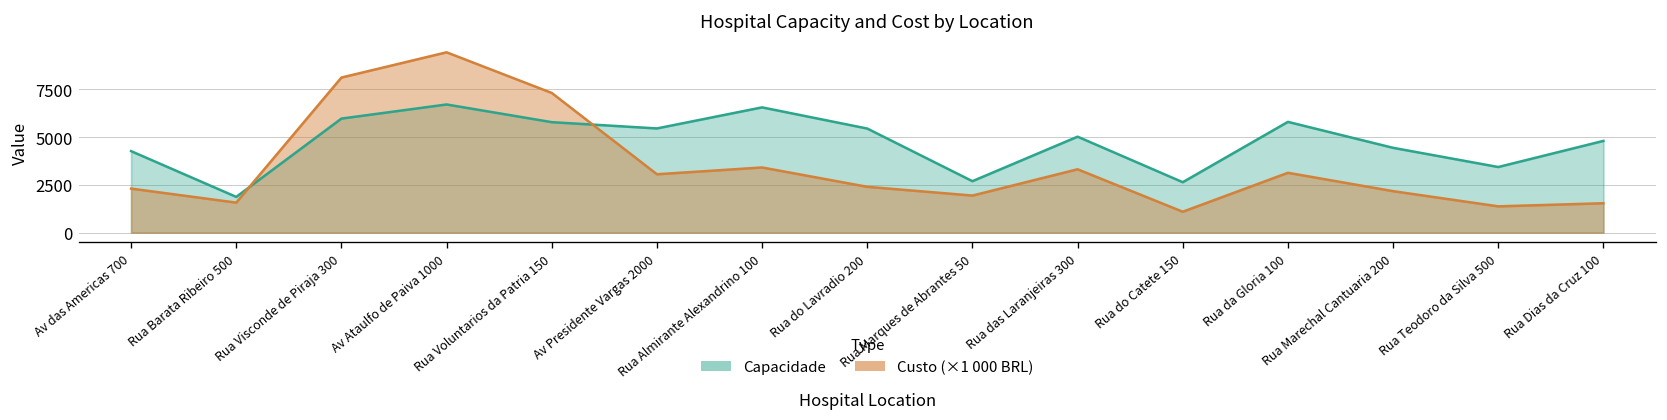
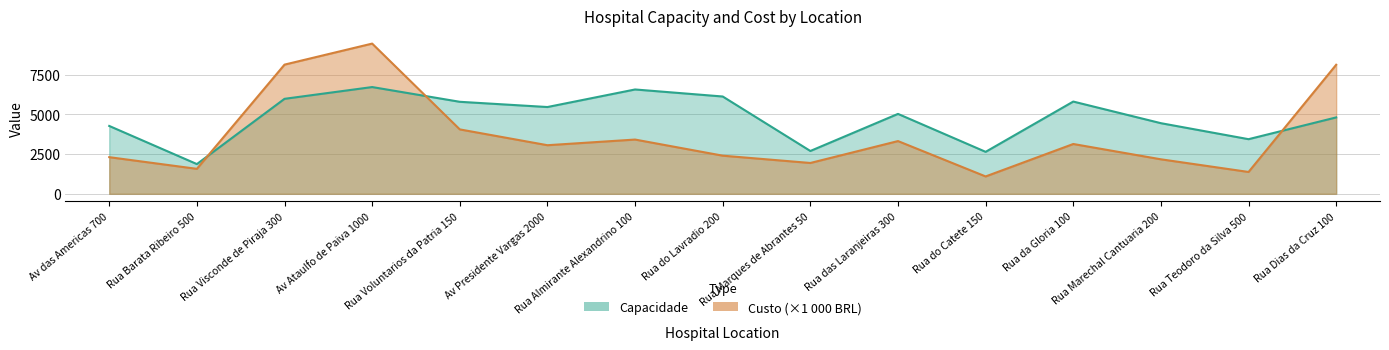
Custo (×1 000 BRL), Rua Voluntarios da Patria 150: 7300 -> 4100
Capacidade, Rua do Lavradio 200: 5500 -> 6100
Custo (×1 000 BRL), Rua Dias da Cruz 100: 1500 -> 8100
